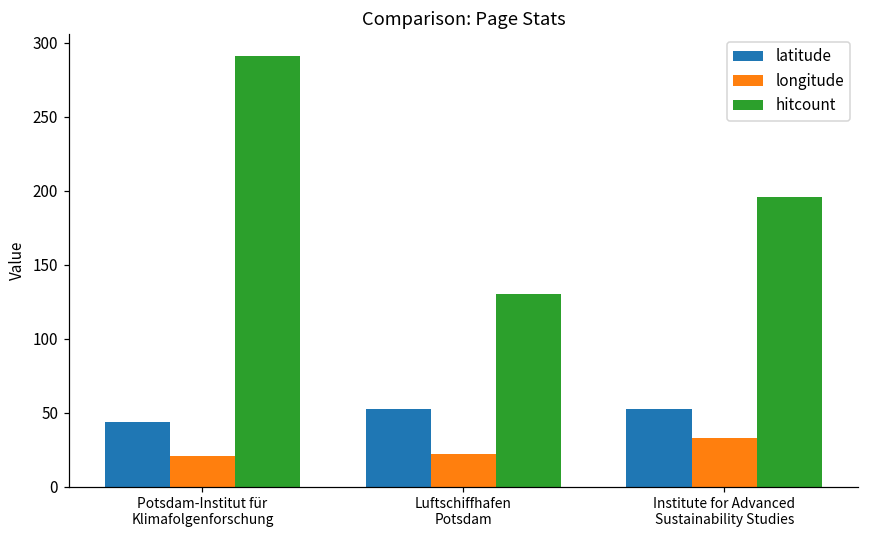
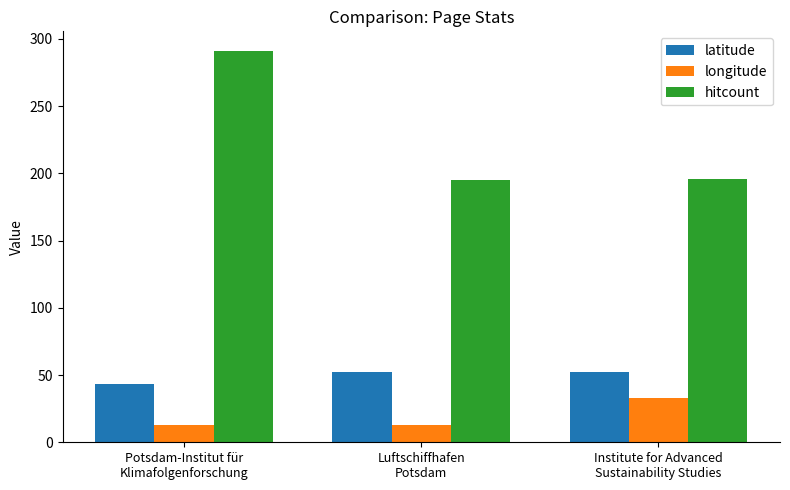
longitude, Potsdam-Institut für Klimafolgenforschung: 21 -> 13
longitude, Luftschiffhafen Potsdam: 22 -> 13
hitcount, Luftschiffhafen Potsdam: 130 -> 195
